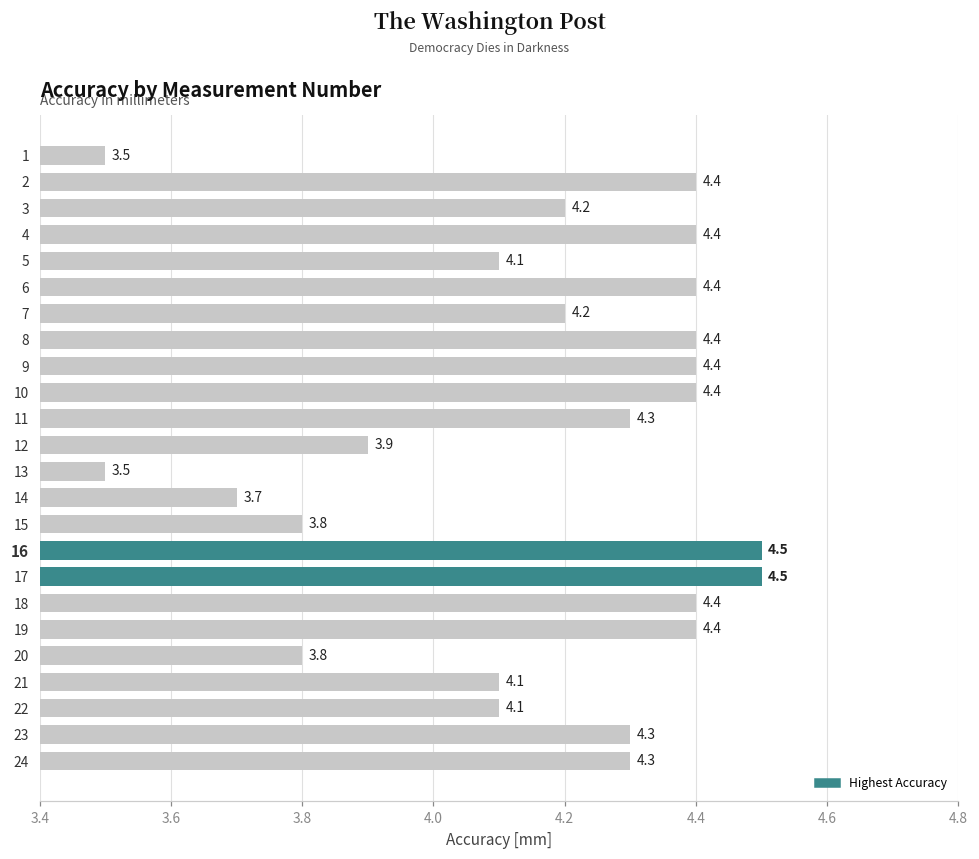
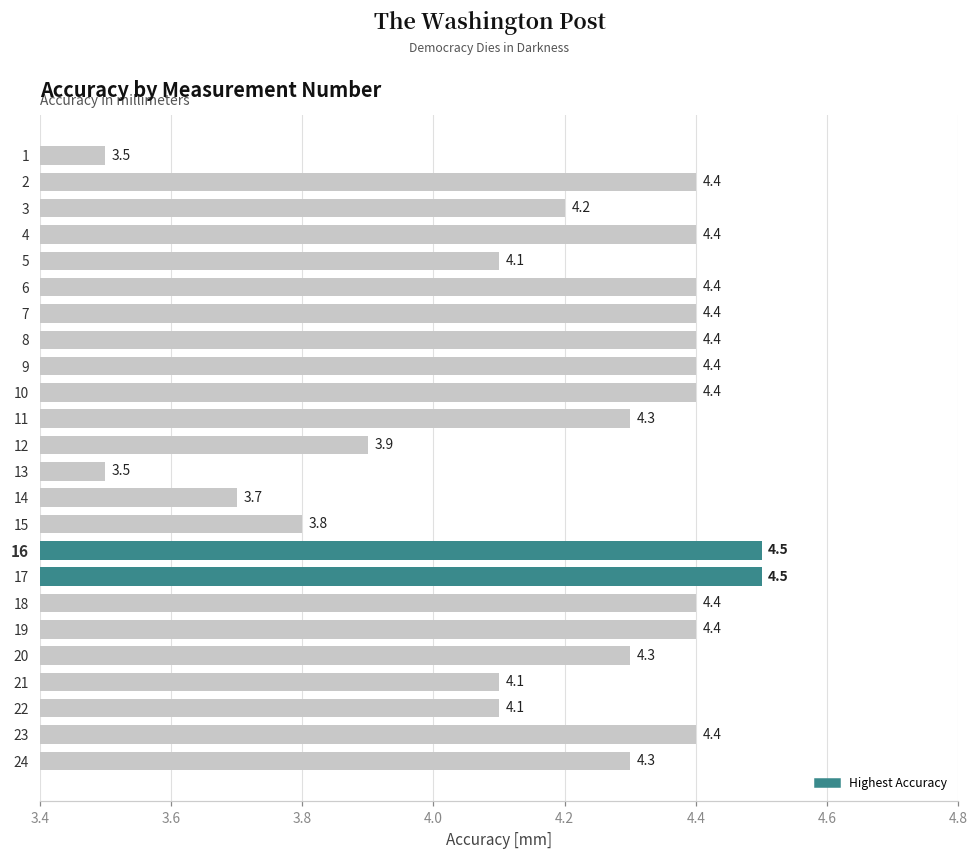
7: 4.2 -> 4.4
20: 3.8 -> 4.3
23: 4.3 -> 4.4
